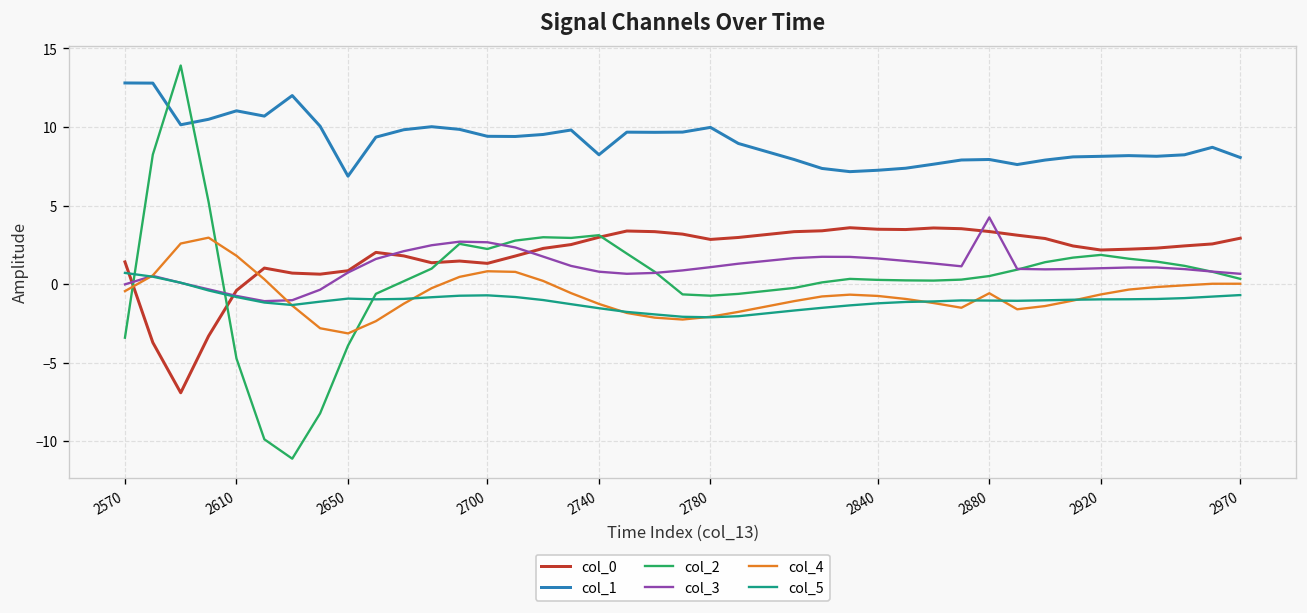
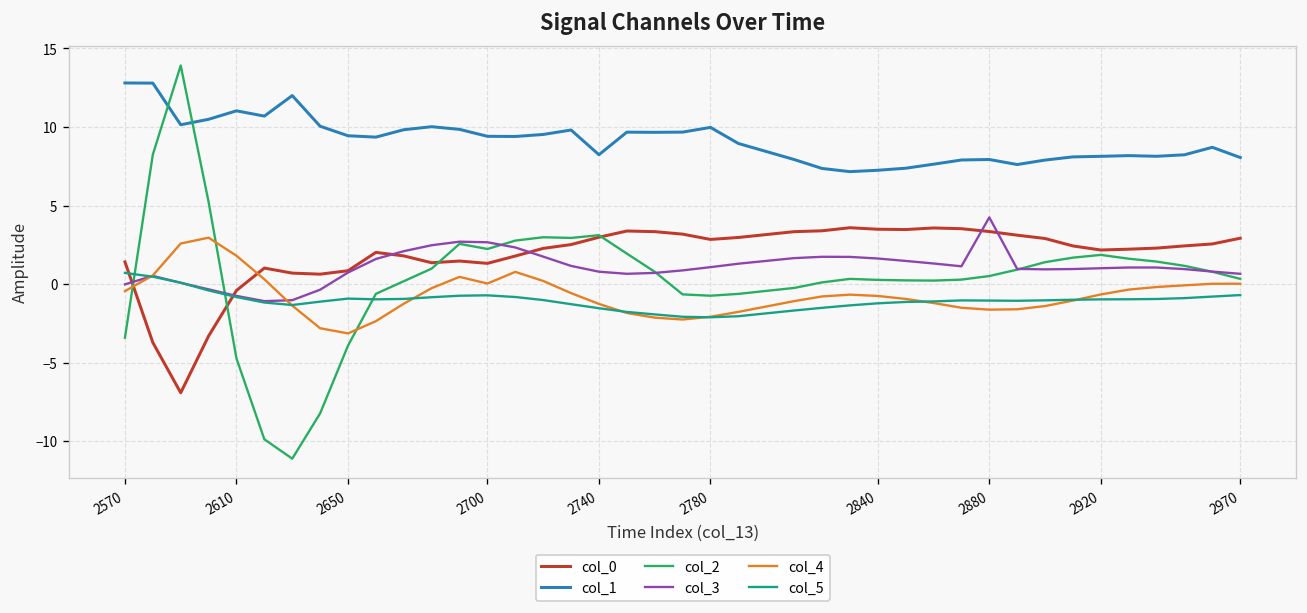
col_1, 2650: 6.9 -> 9.4
col_4, 2700: 0.8 -> 0.0
col_4, 2880: -0.6 -> -1.6
